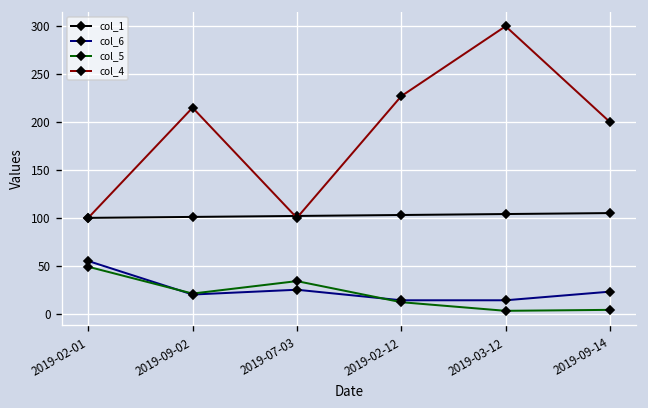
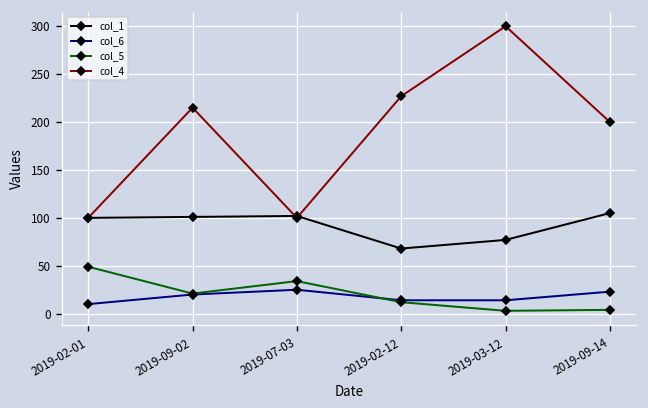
col_6, 2019-02-01: 60 -> 10
col_1, 2019-02-12: 100 -> 70
col_1, 2019-03-12: 100 -> 80
